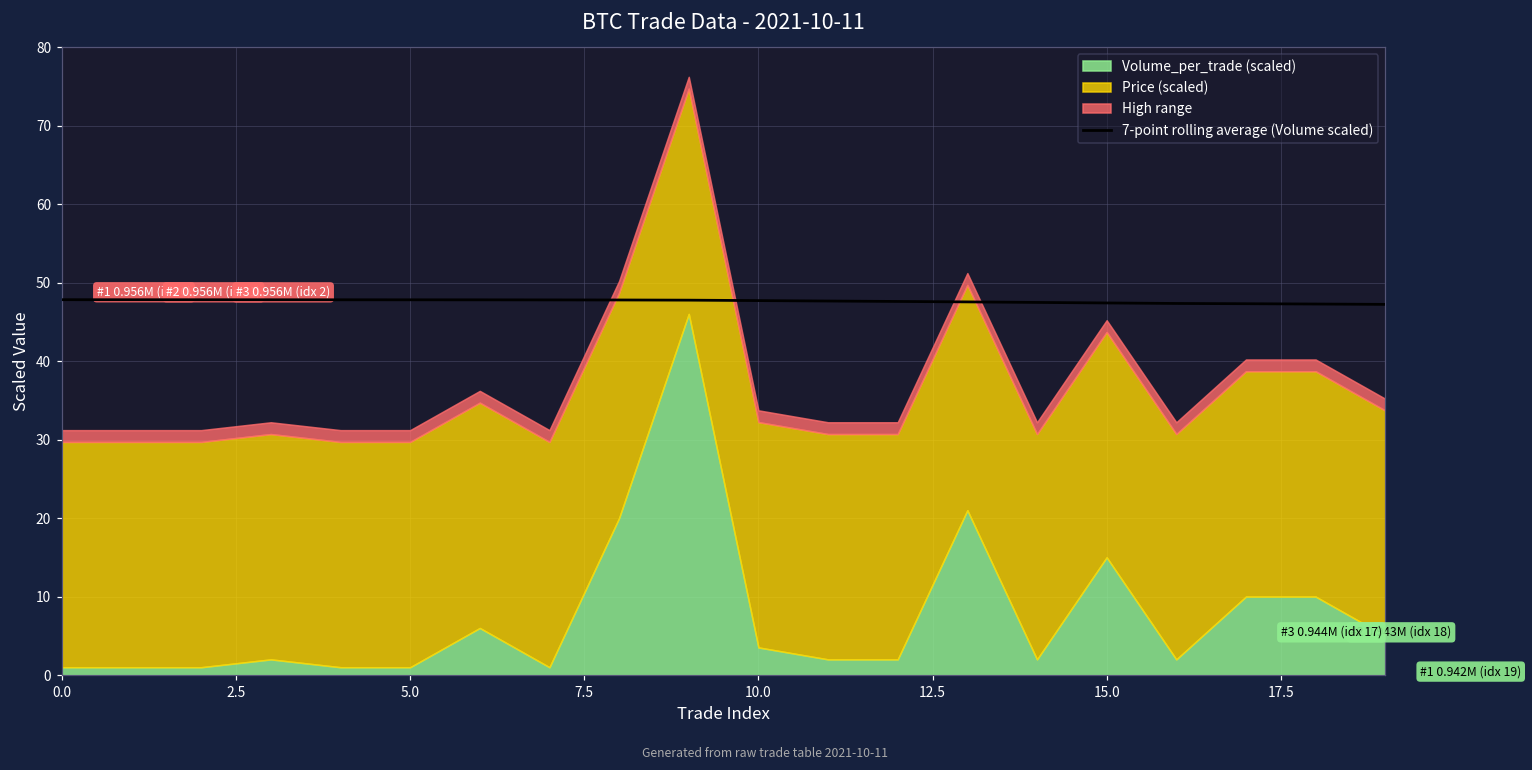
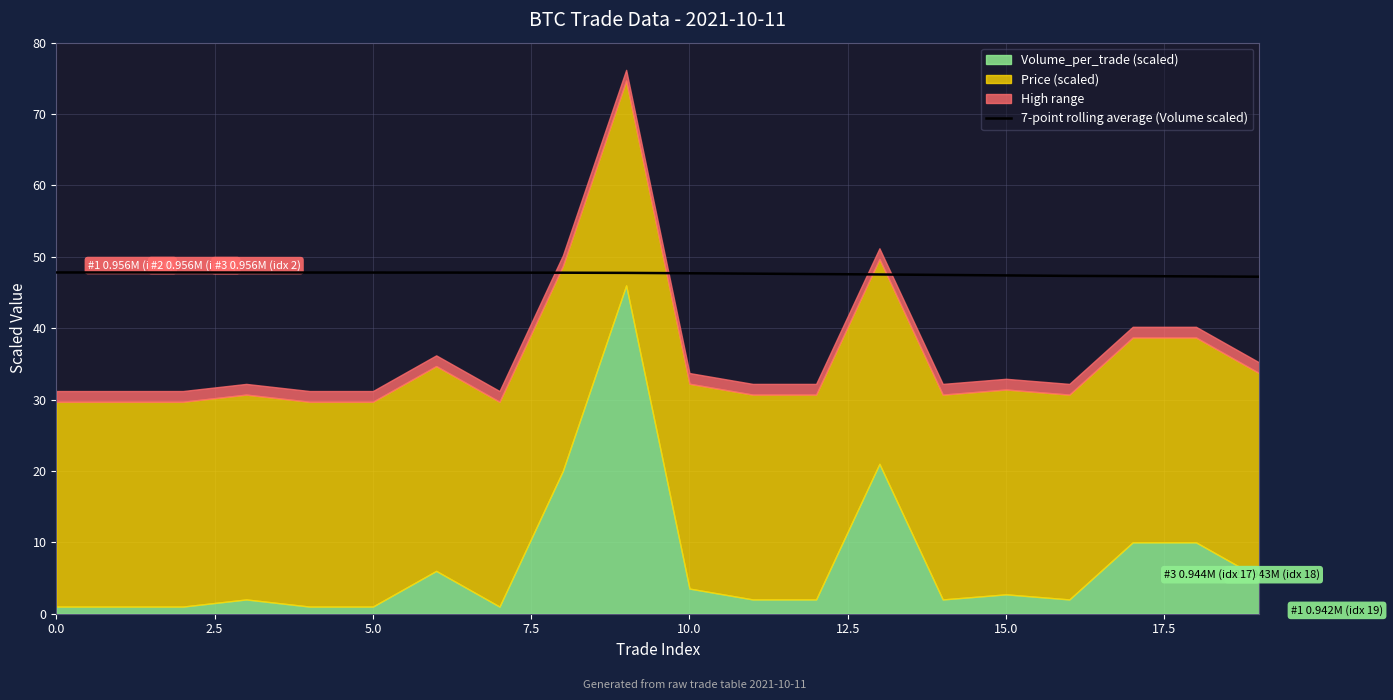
Volume_per_trade (scaled), 15.0: 15 -> 3
